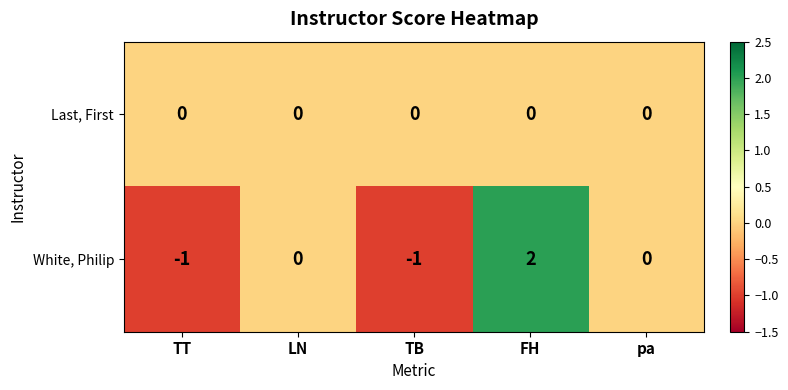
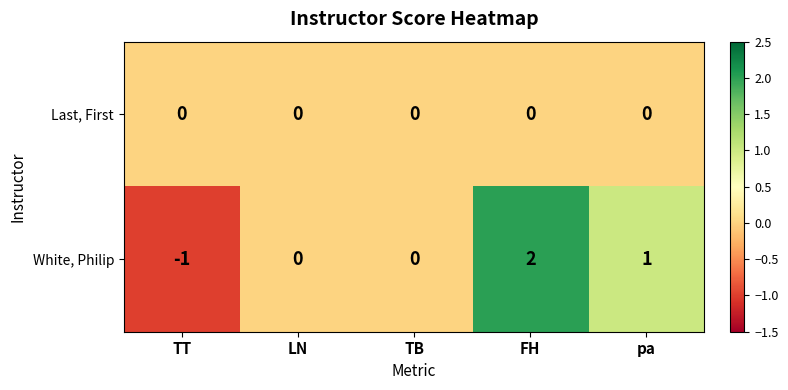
White, Philip, TB: -1 -> 0
White, Philip, pa: 0 -> 1
